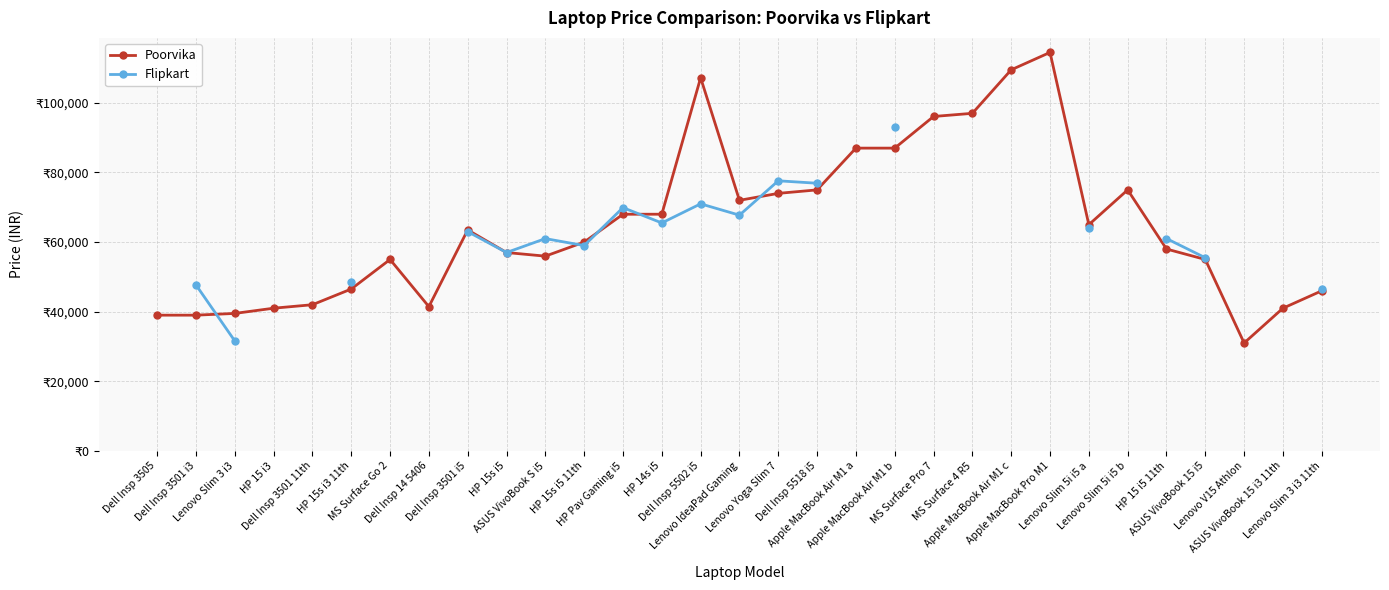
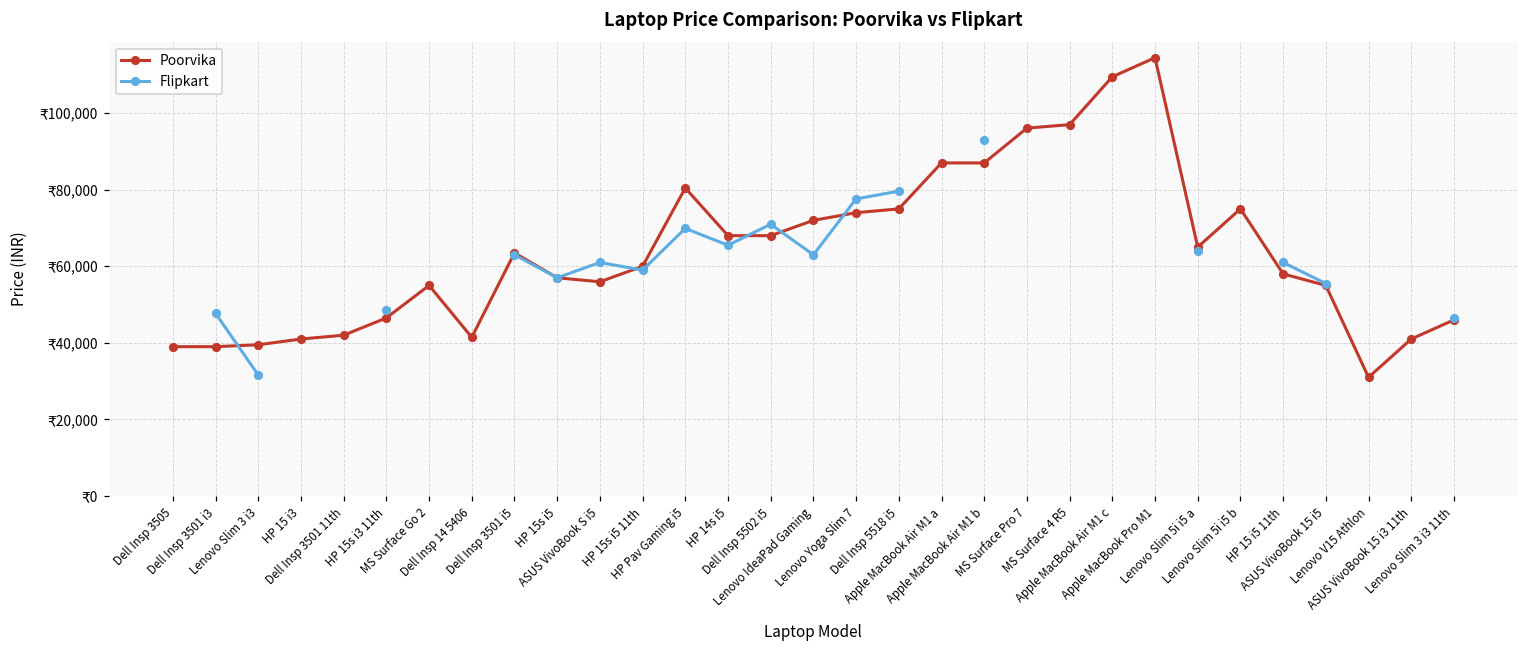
Poorvika, HP Pav Gaming i5: ₹68,000 -> ₹80,000
Poorvika, Dell Insp 5502 i5: ₹107,000 -> ₹68,000
Flipkart, Lenovo IdeaPad Gaming: ₹68,000 -> ₹63,000
Flipkart, Dell Insp 5518 i5: ₹77,000 -> ₹80,000
